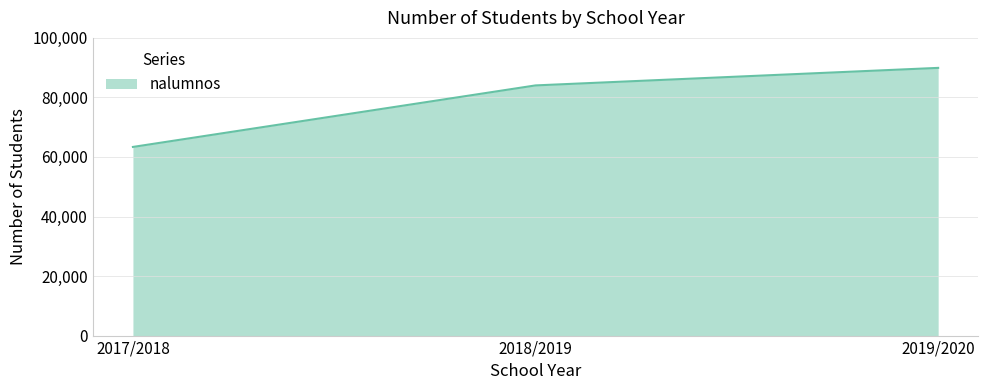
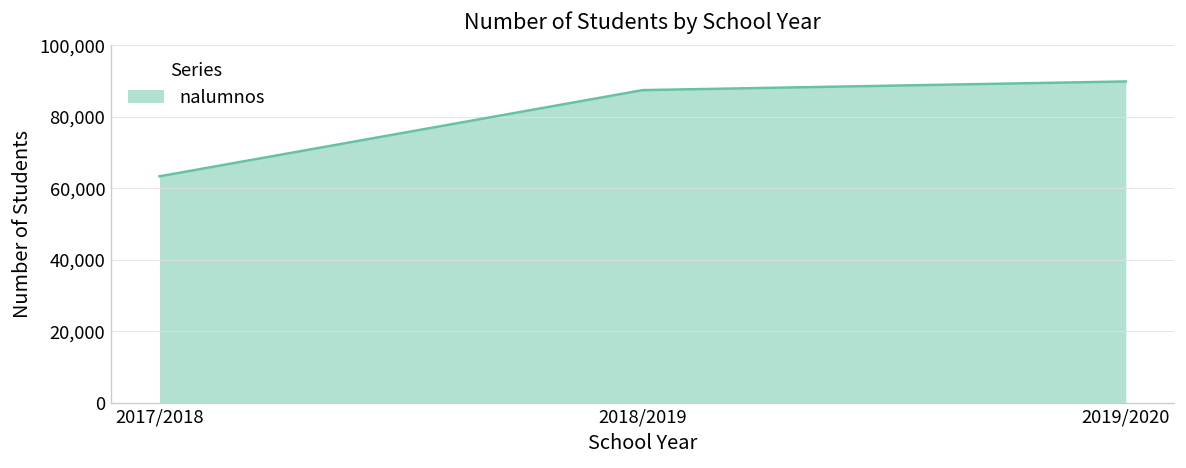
2018/2019: 84,000 -> 87,000
